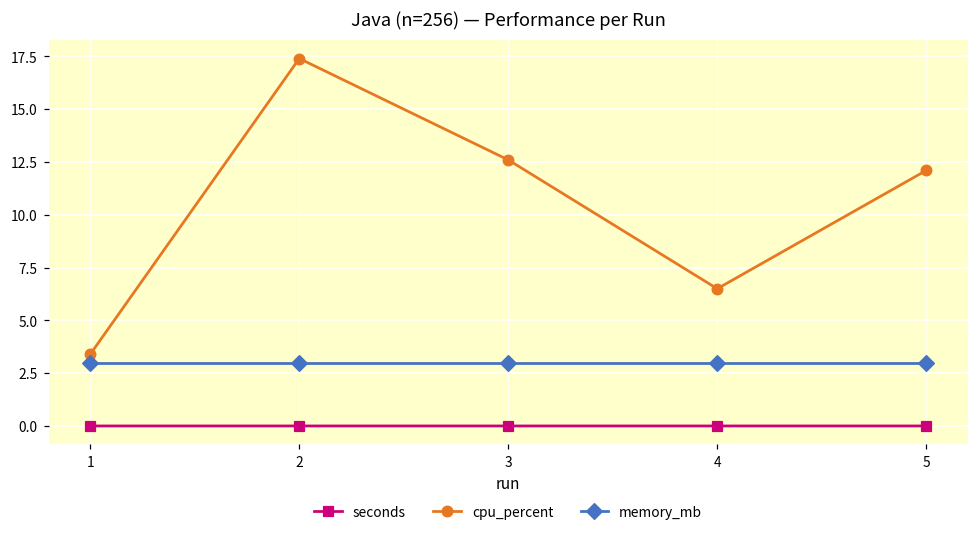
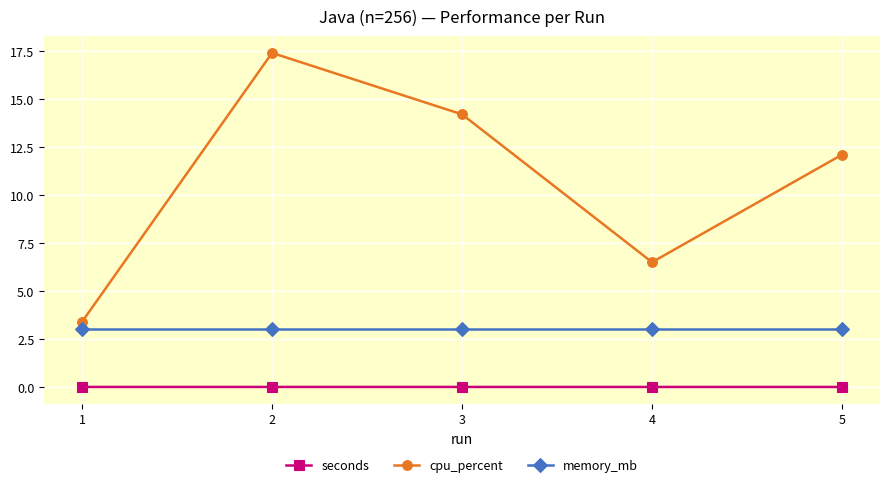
cpu_percent, 3: 12.6 -> 14.2
